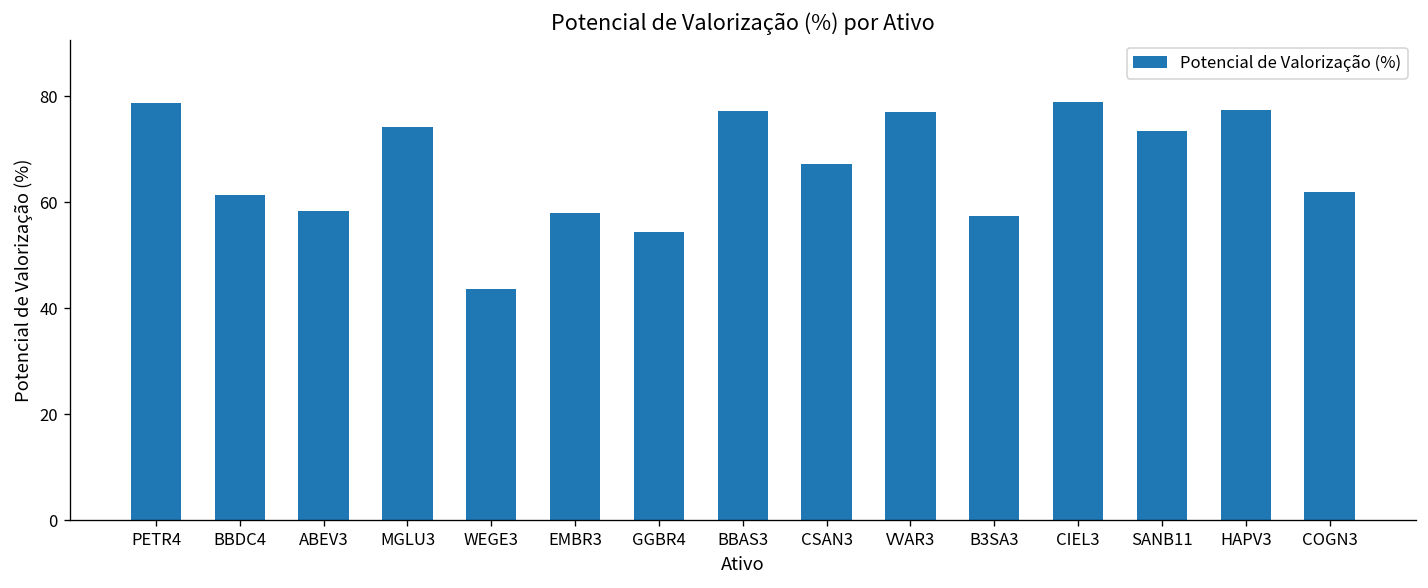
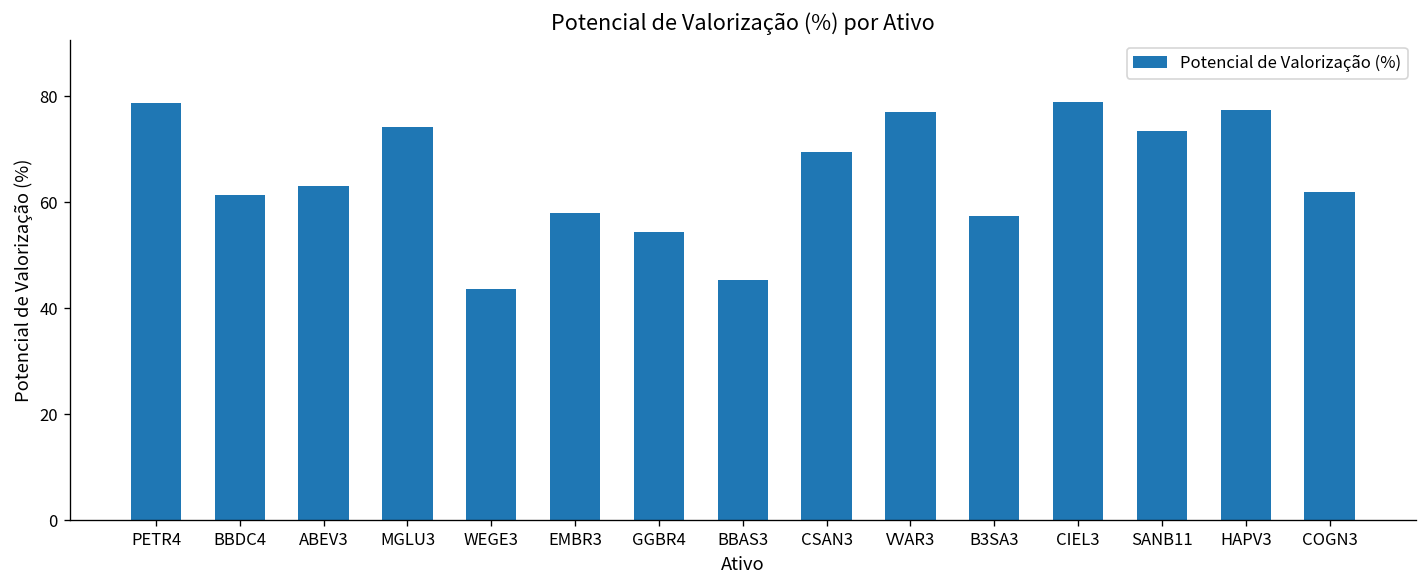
ABEV3: 58 -> 63
BBAS3: 77 -> 45
CSAN3: 67 -> 69
